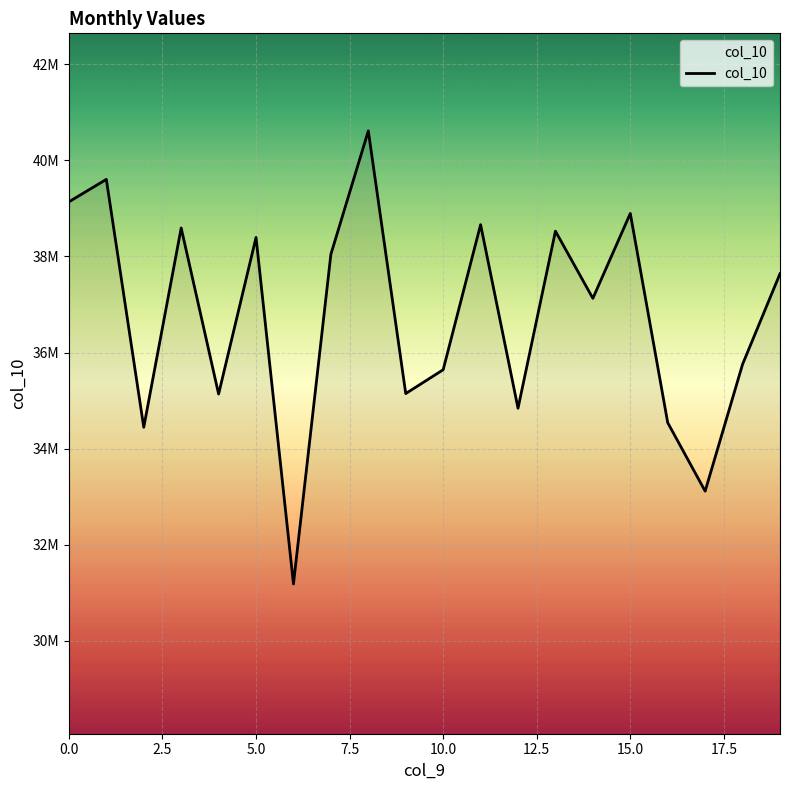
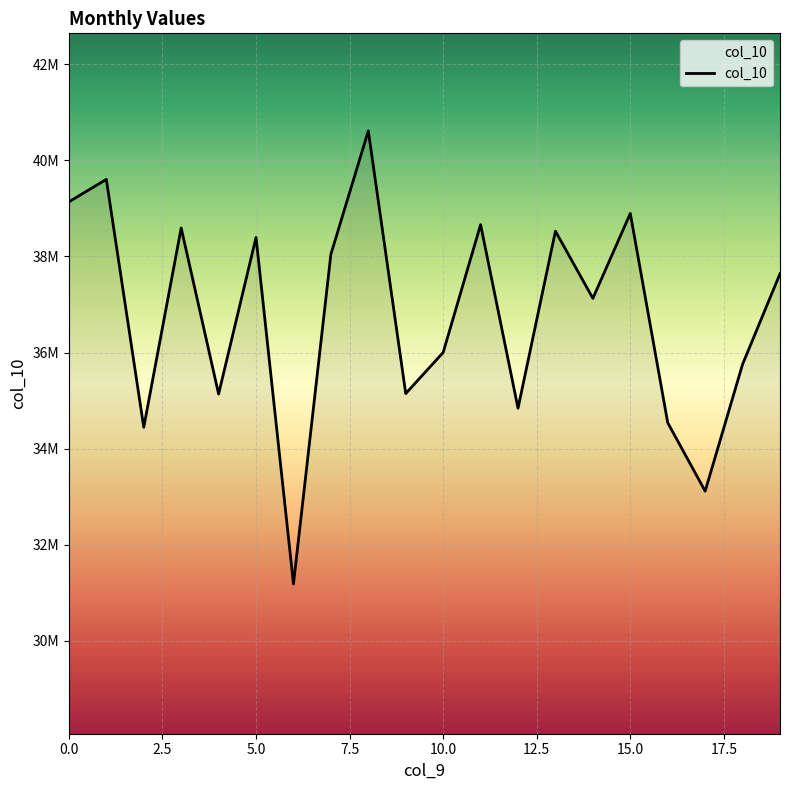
10.0: 35600000 -> 36000000
